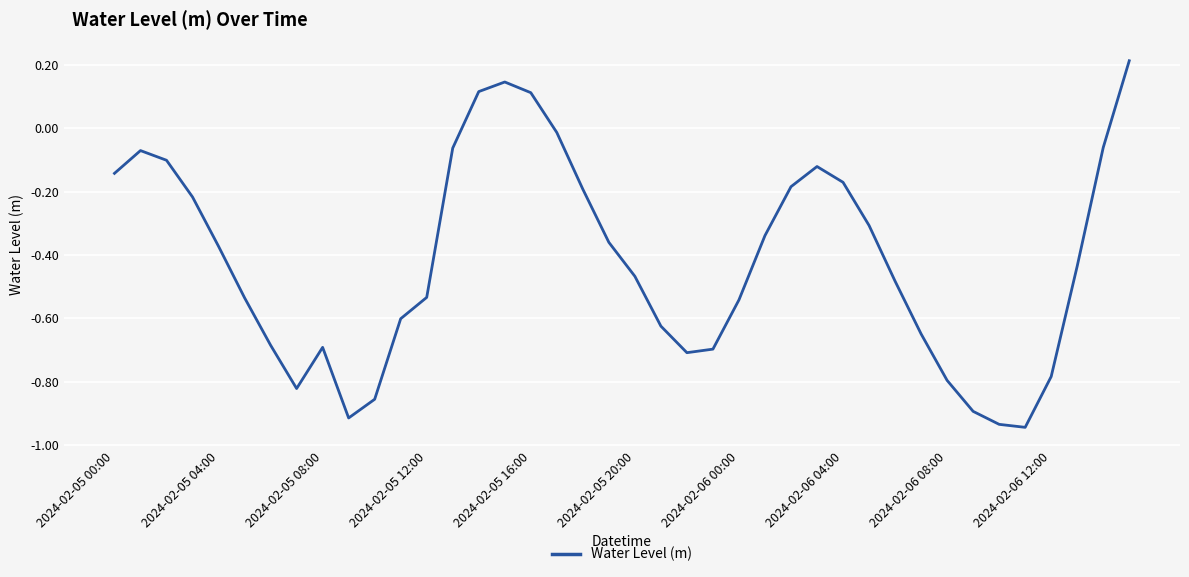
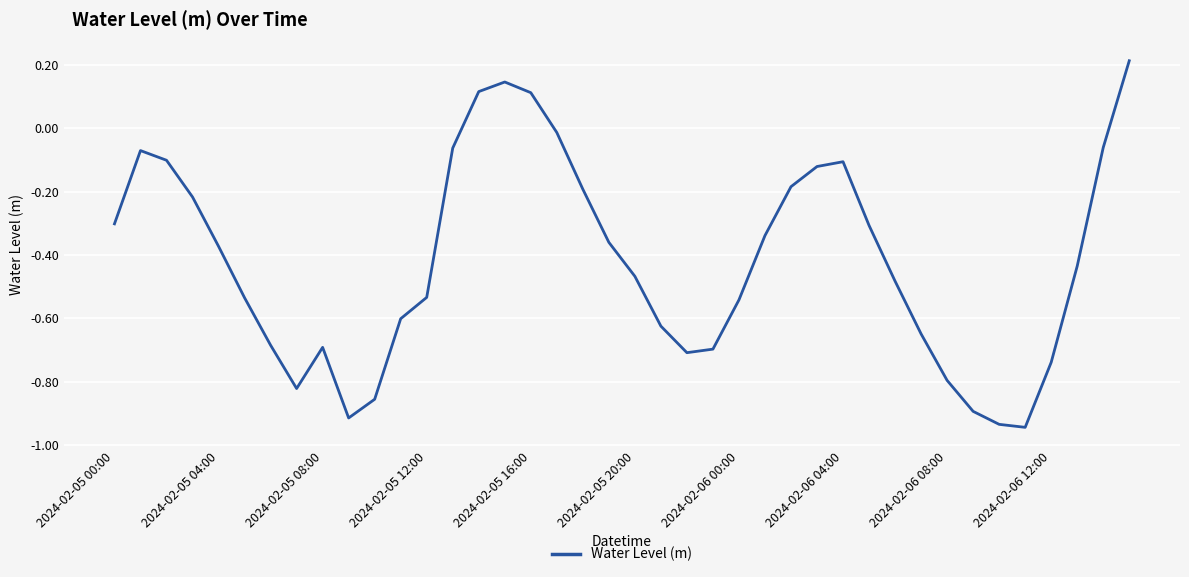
2024-02-05 00:00: -0.14 -> -0.30
2024-02-06 04:00: -0.17 -> -0.11
2024-02-06 12:00: -0.78 -> -0.74
